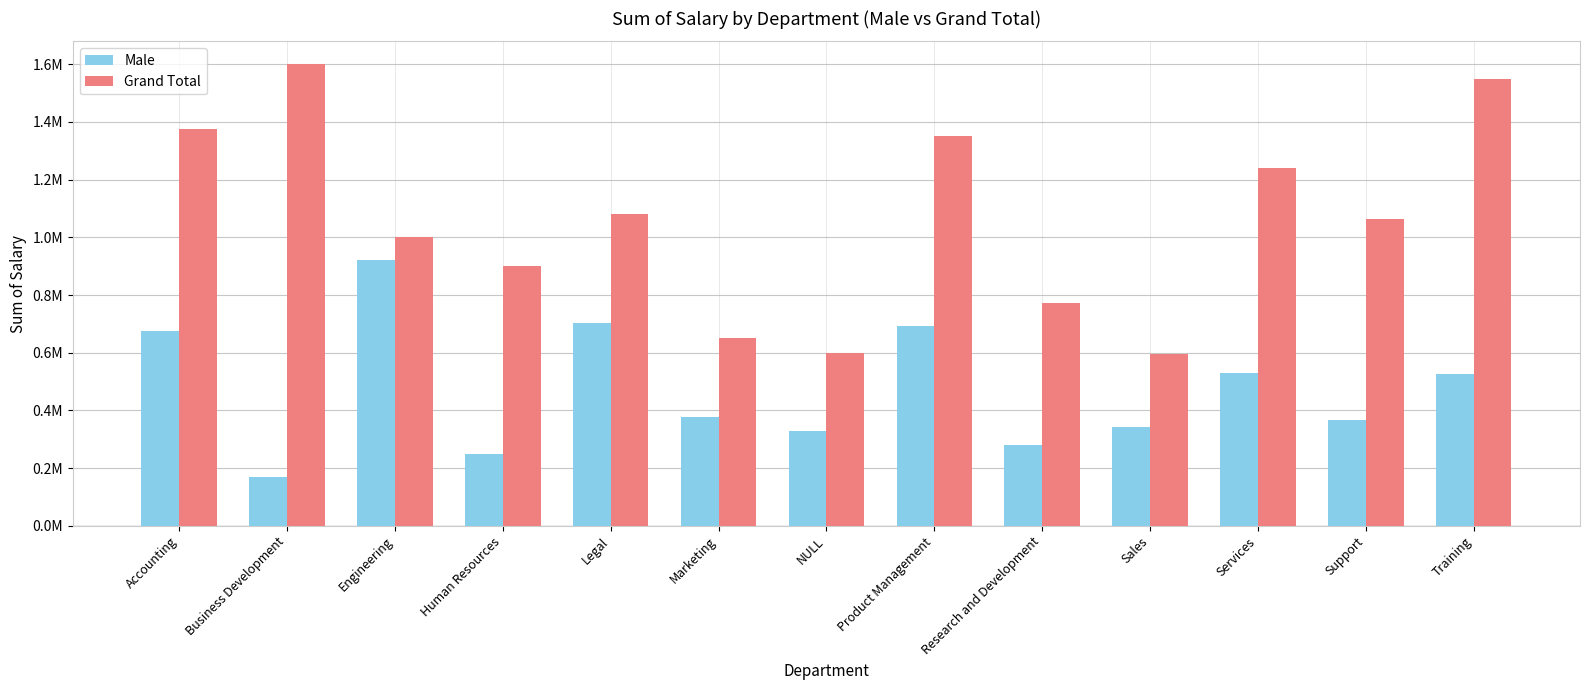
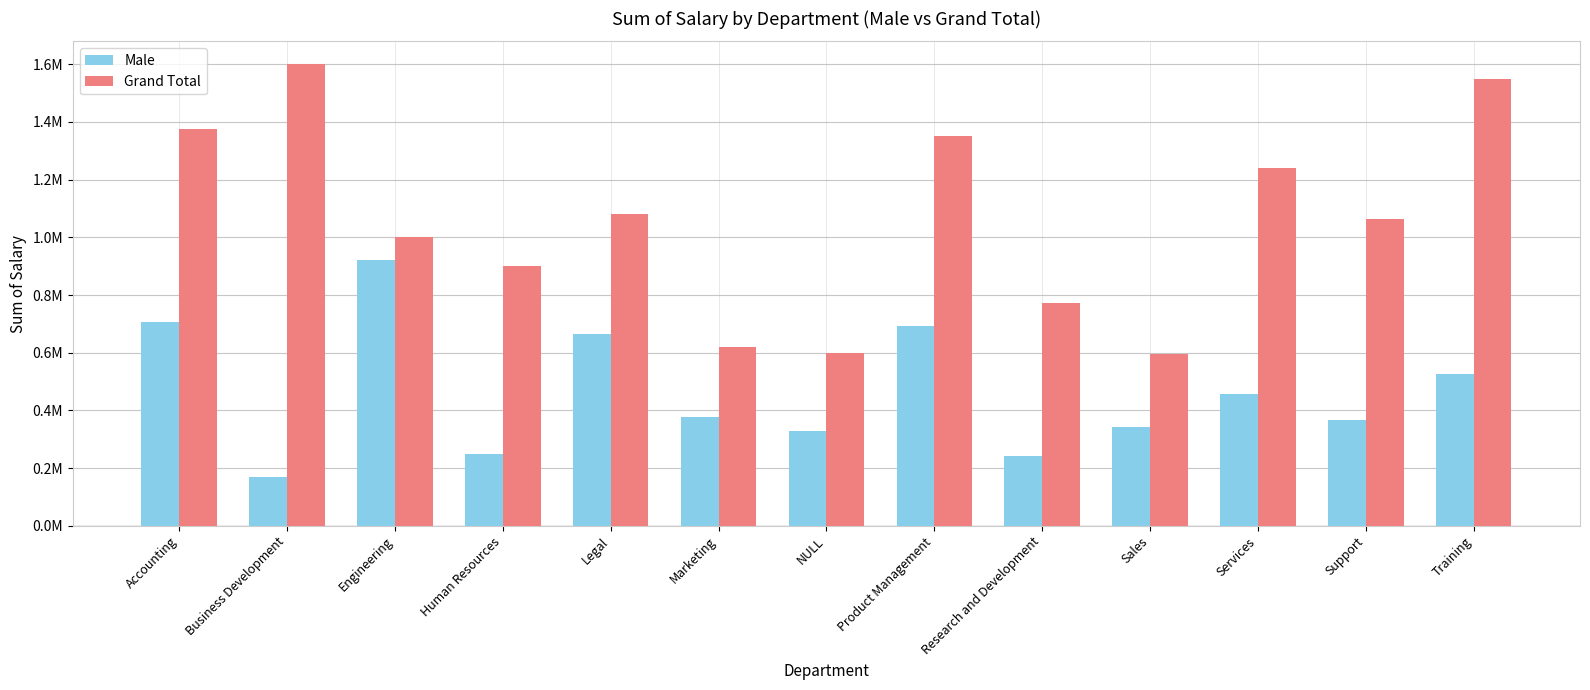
Male, Accounting: 680000 -> 710000
Male, Legal: 700000 -> 660000
Grand Total, Marketing: 650000 -> 620000
Male, Research and Development: 280000 -> 240000
Male, Services: 530000 -> 460000
